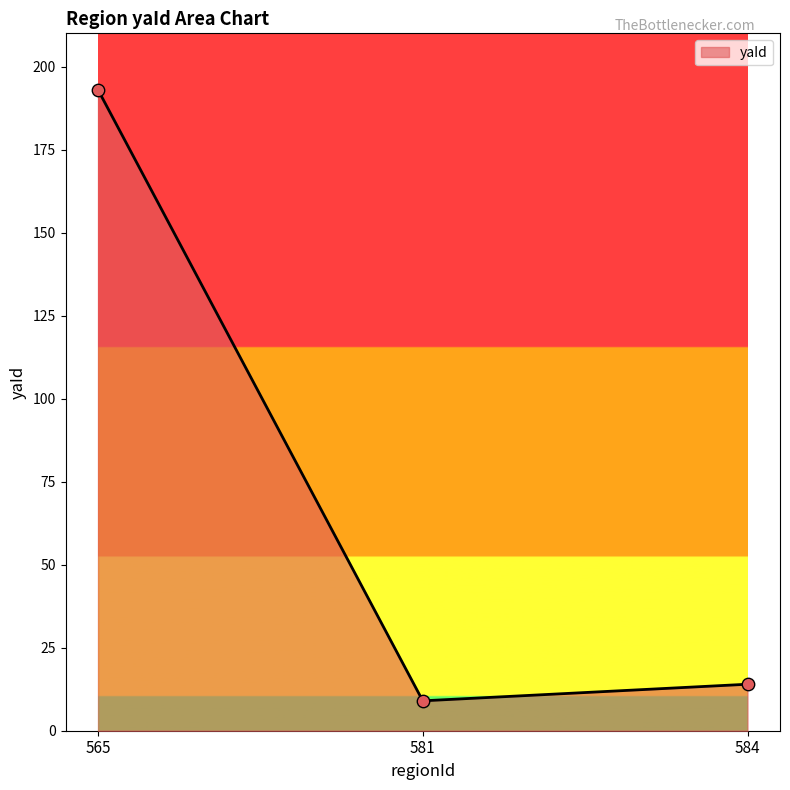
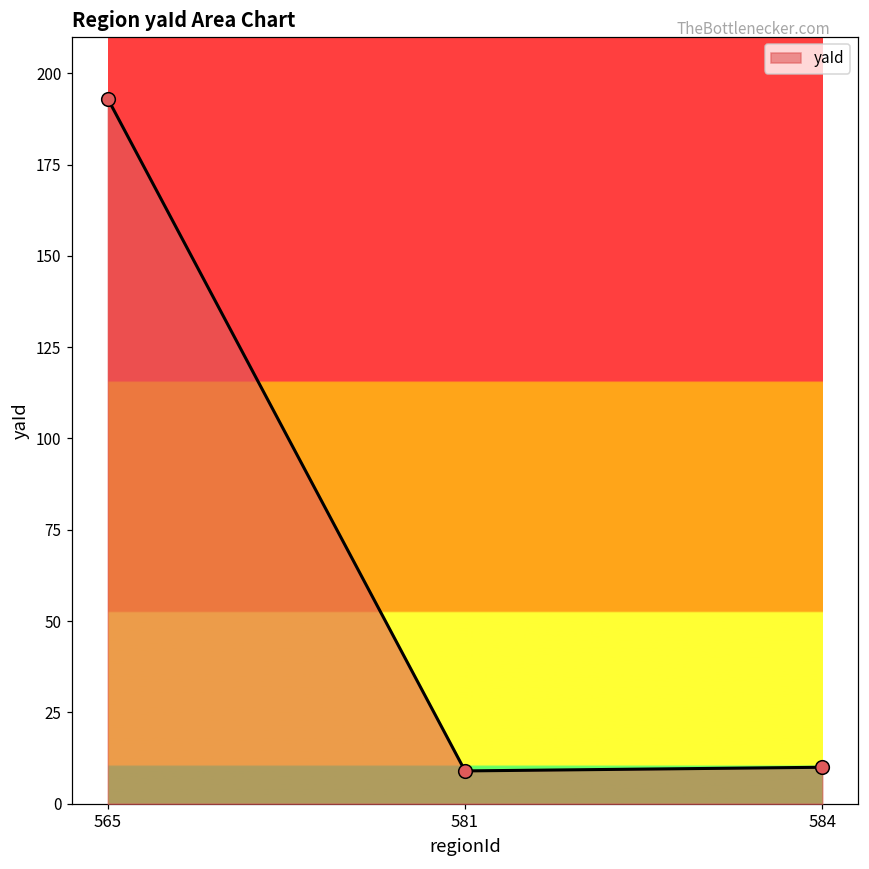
584: 14 -> 10
